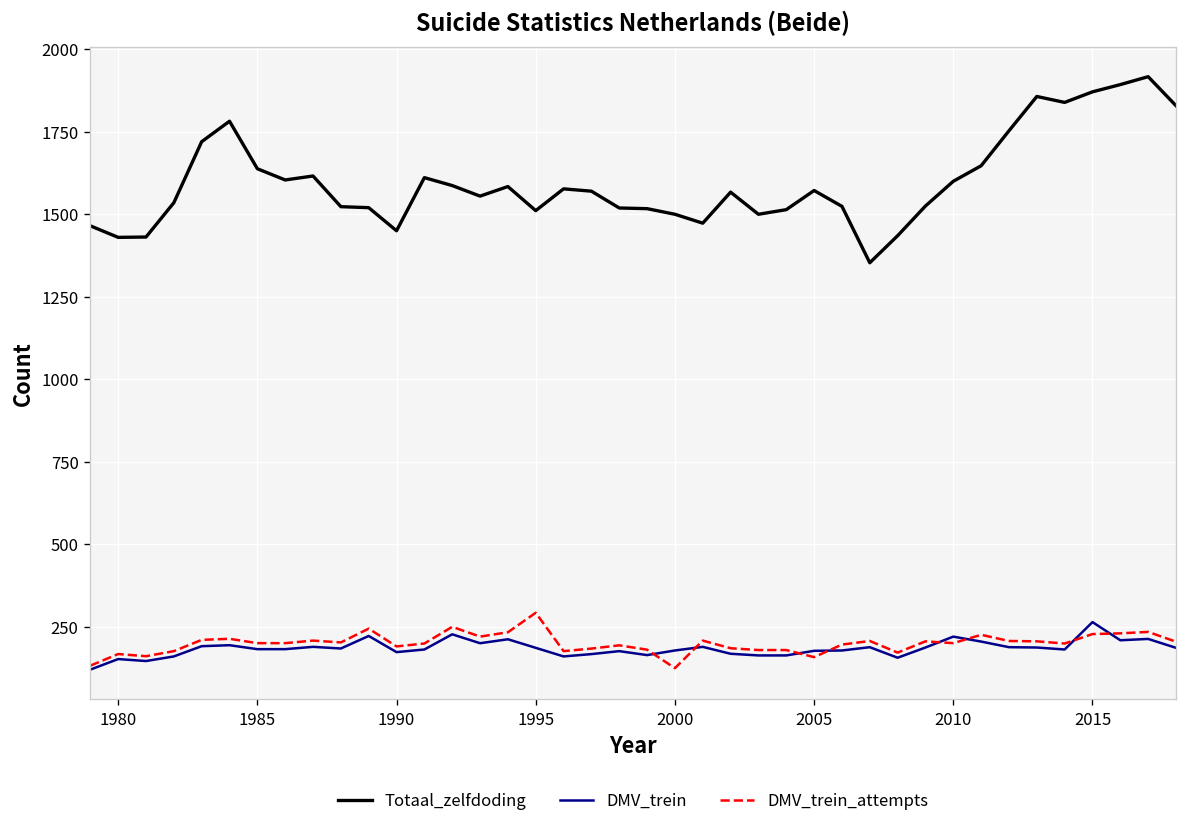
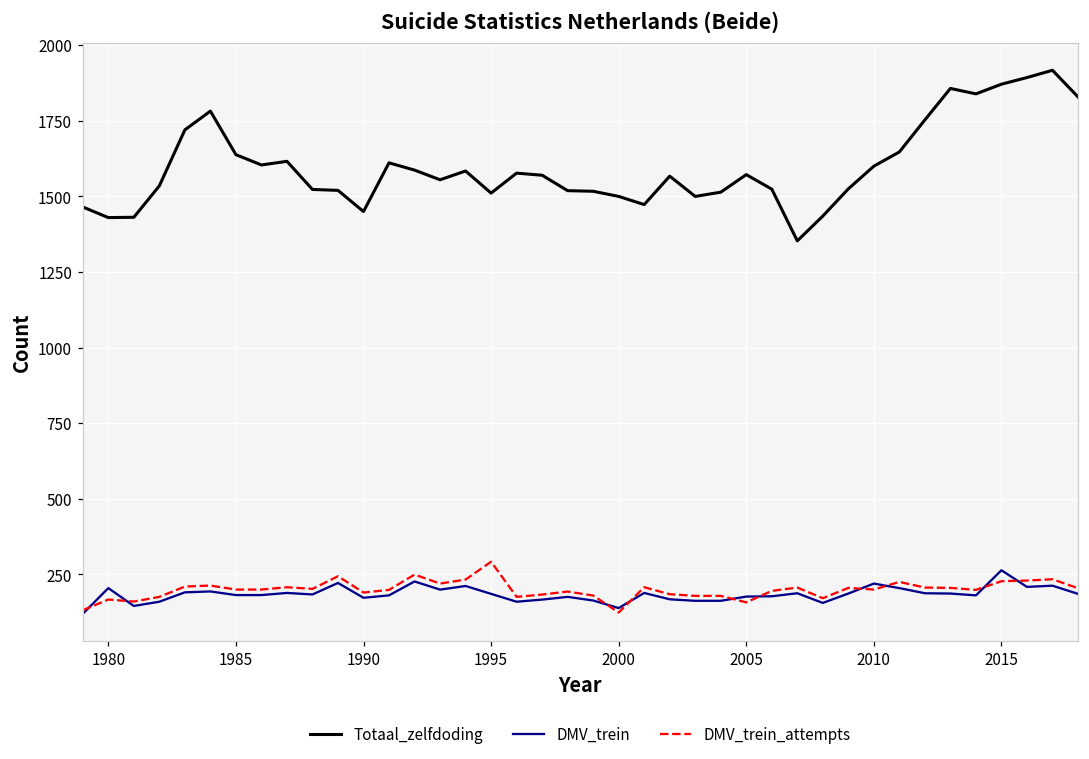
DMV_trein, 1980: 150 -> 210
DMV_trein, 2000: 180 -> 140
